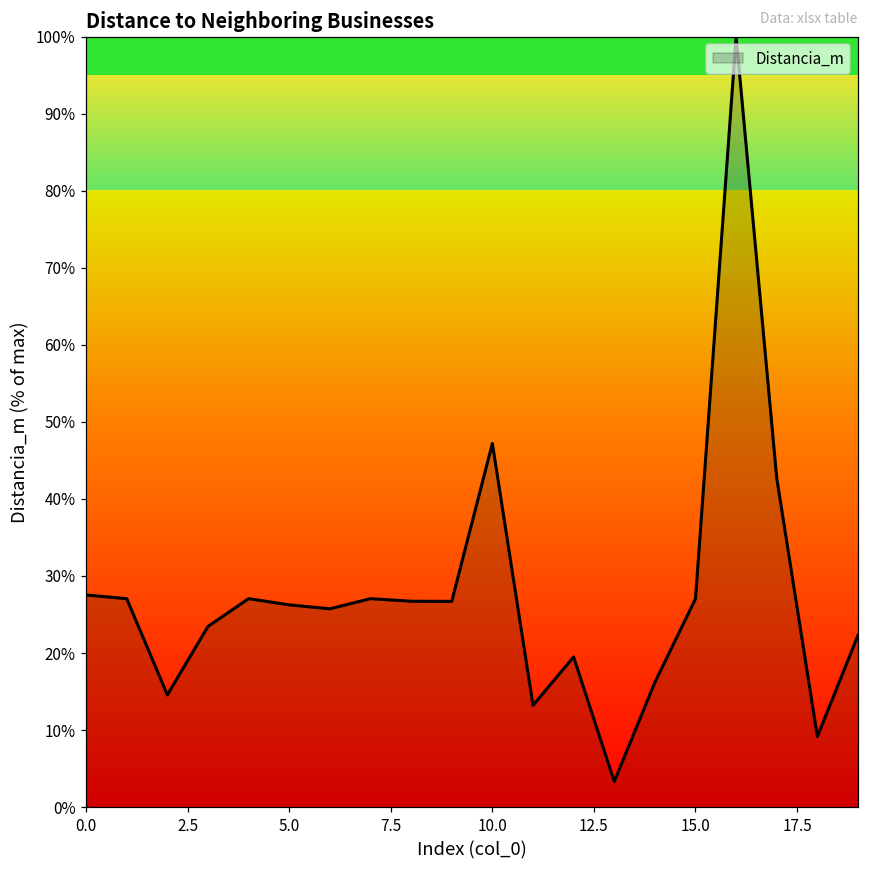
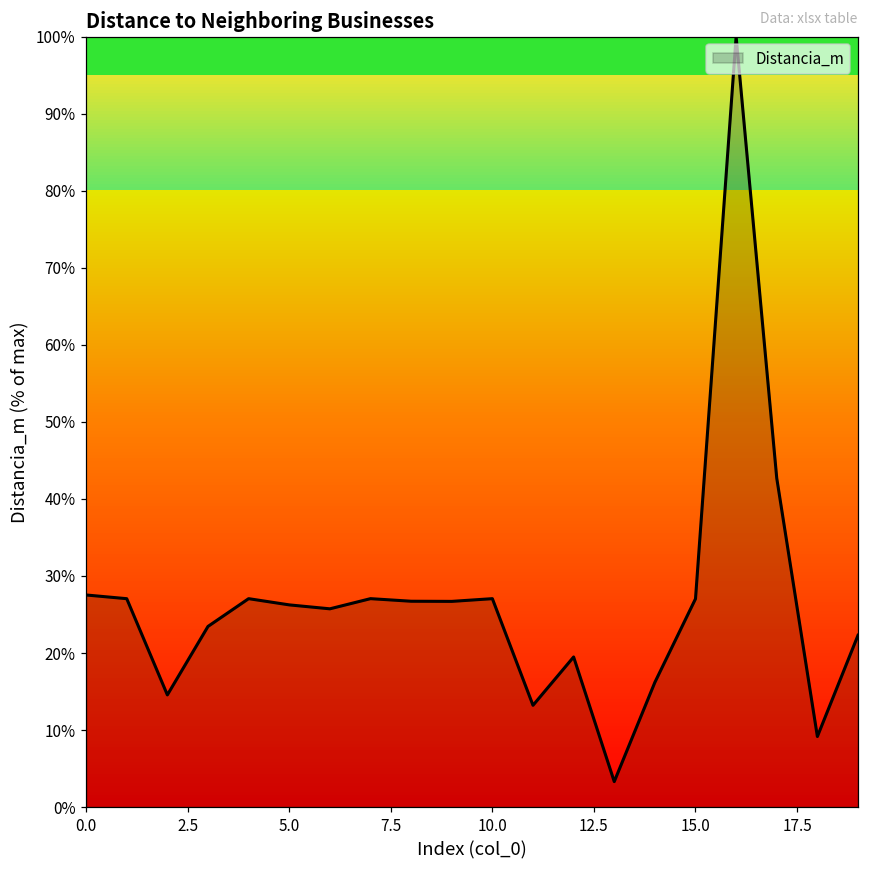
10.0: 47% -> 27%
